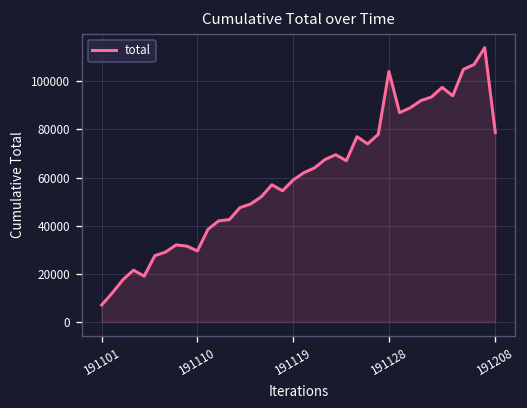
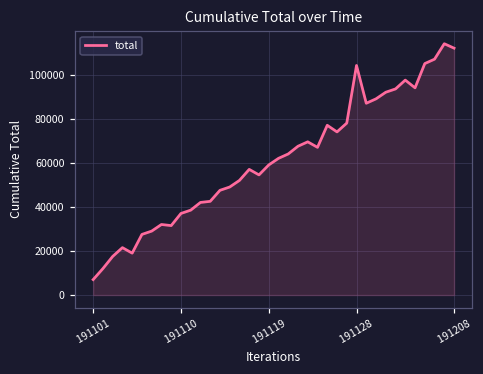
191110: 29000 -> 37000
191208: 79000 -> 112000
